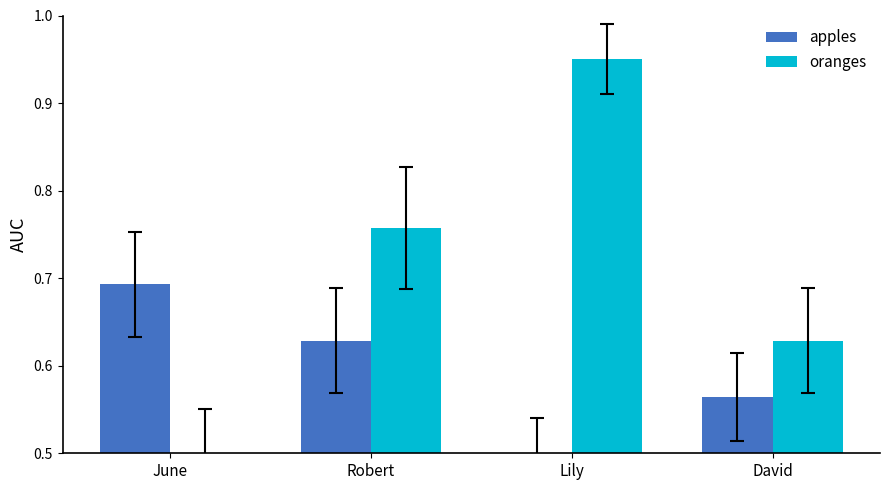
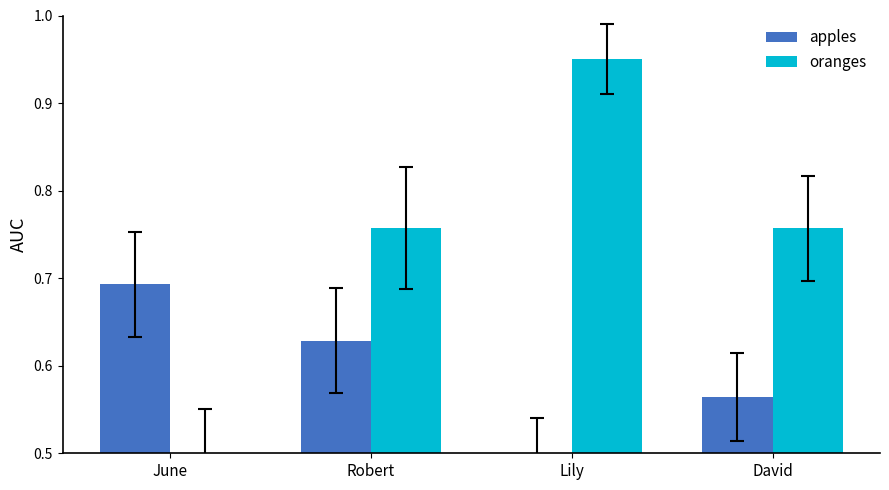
oranges, David: 0.63 -> 0.76
